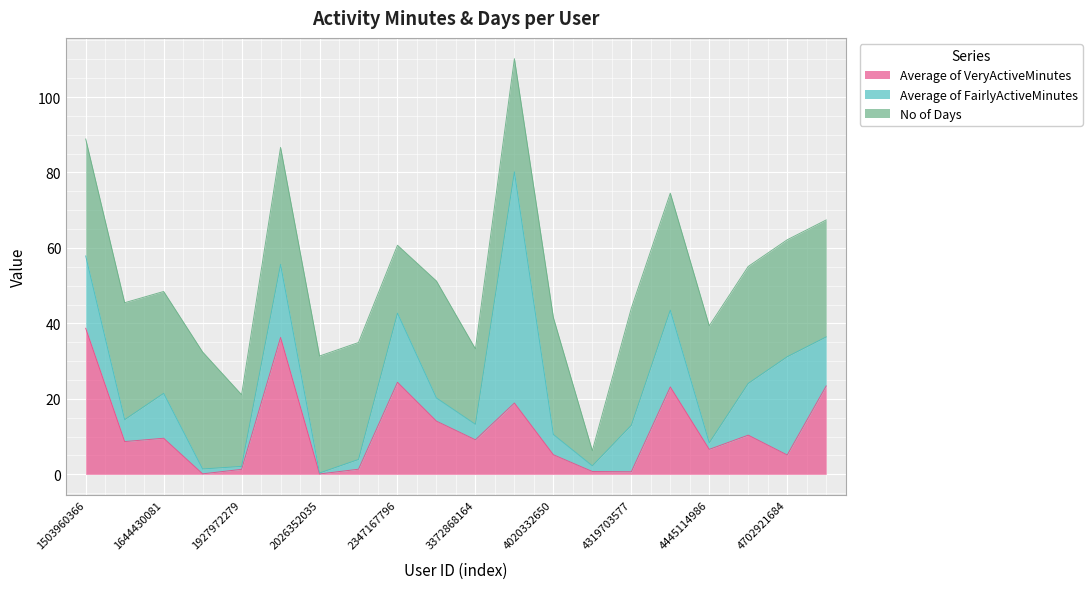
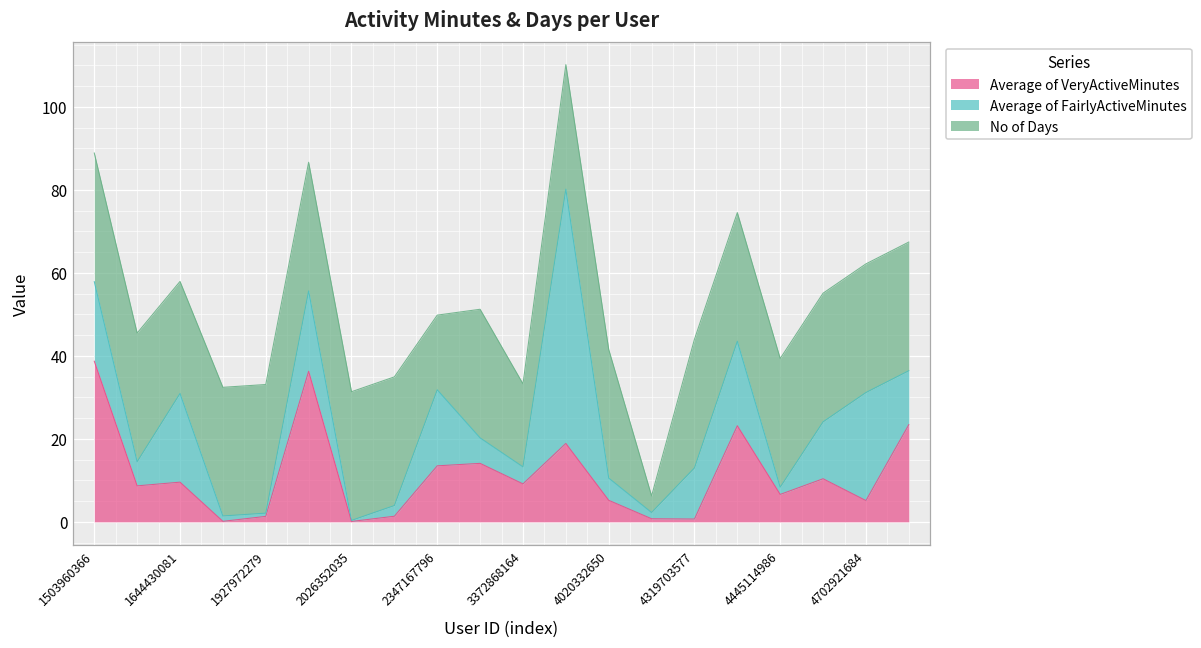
Average of FairlyActiveMinutes, 1644430081: 12 -> 21
No of Days, 1927972279: 19 -> 31
Average of VeryActiveMinutes, 2347167796: 24 -> 14
